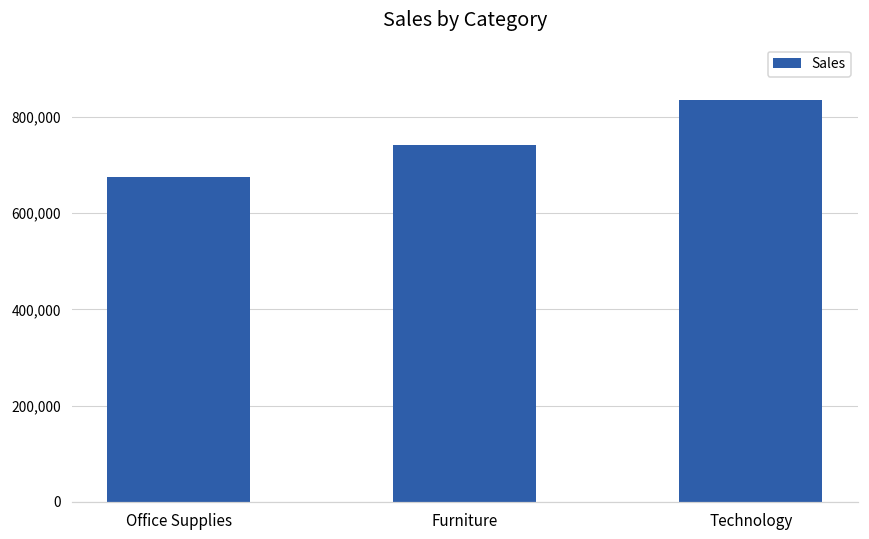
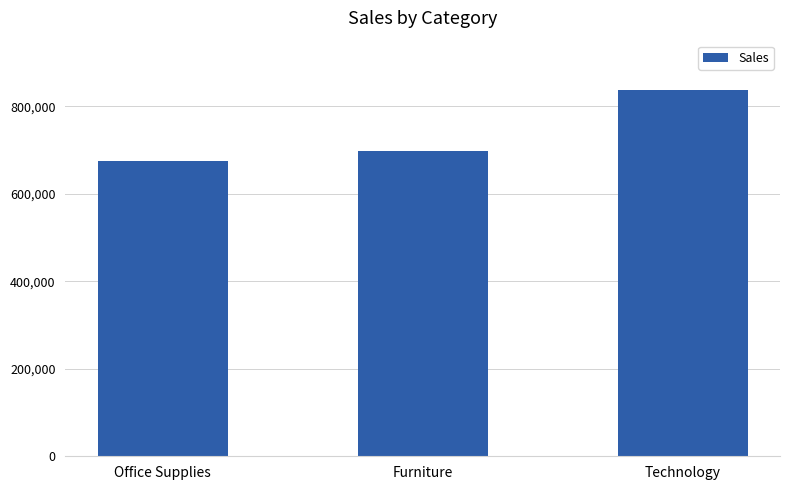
Furniture: 740,000 -> 700,000
